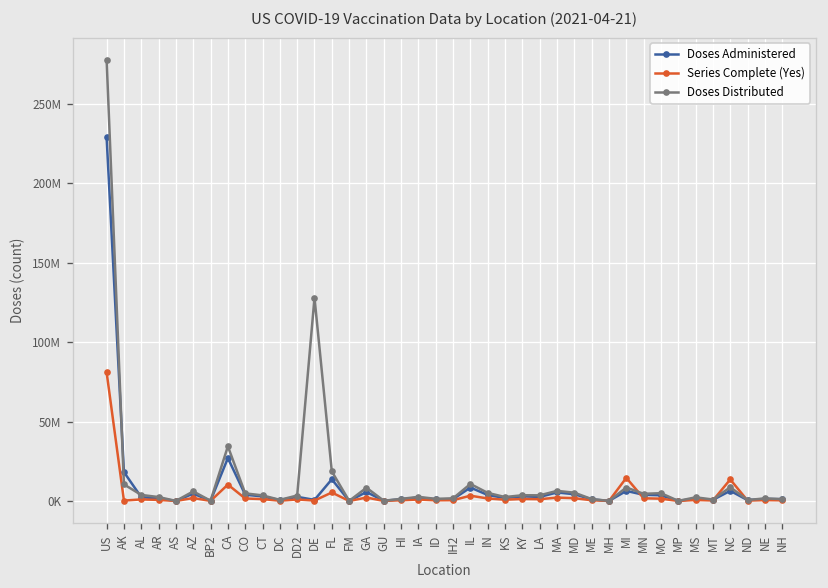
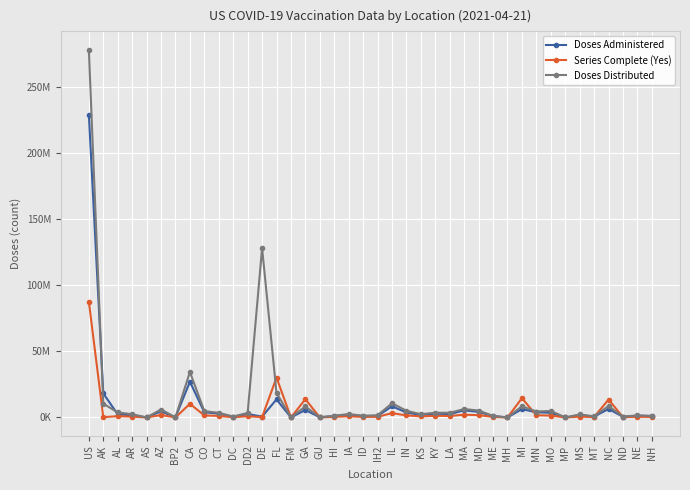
Series Complete (Yes), US: 81000000 -> 88000000
Series Complete (Yes), FL: 5000000 -> 30000000
Series Complete (Yes), GA: 2000000 -> 14000000
